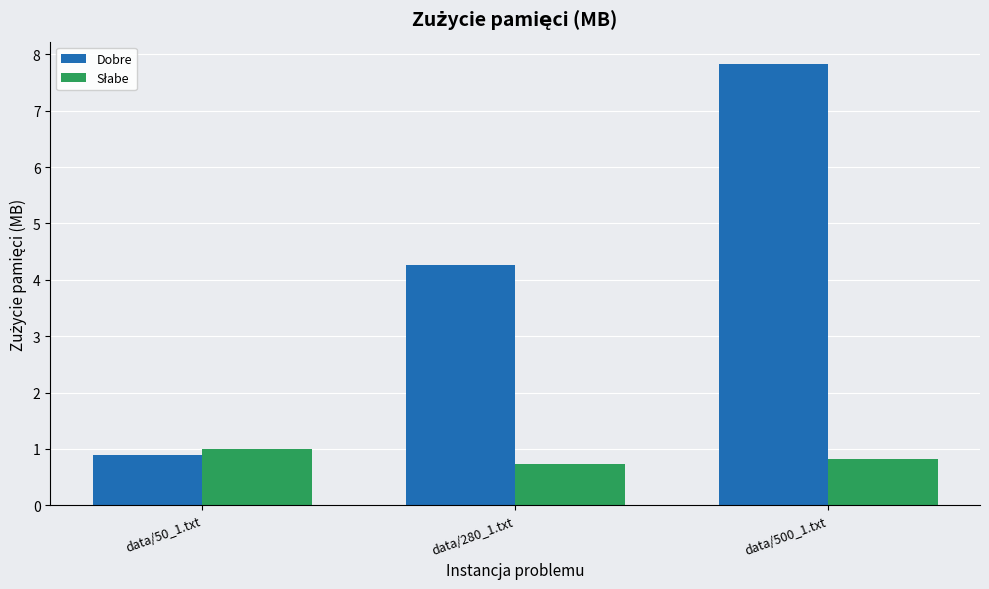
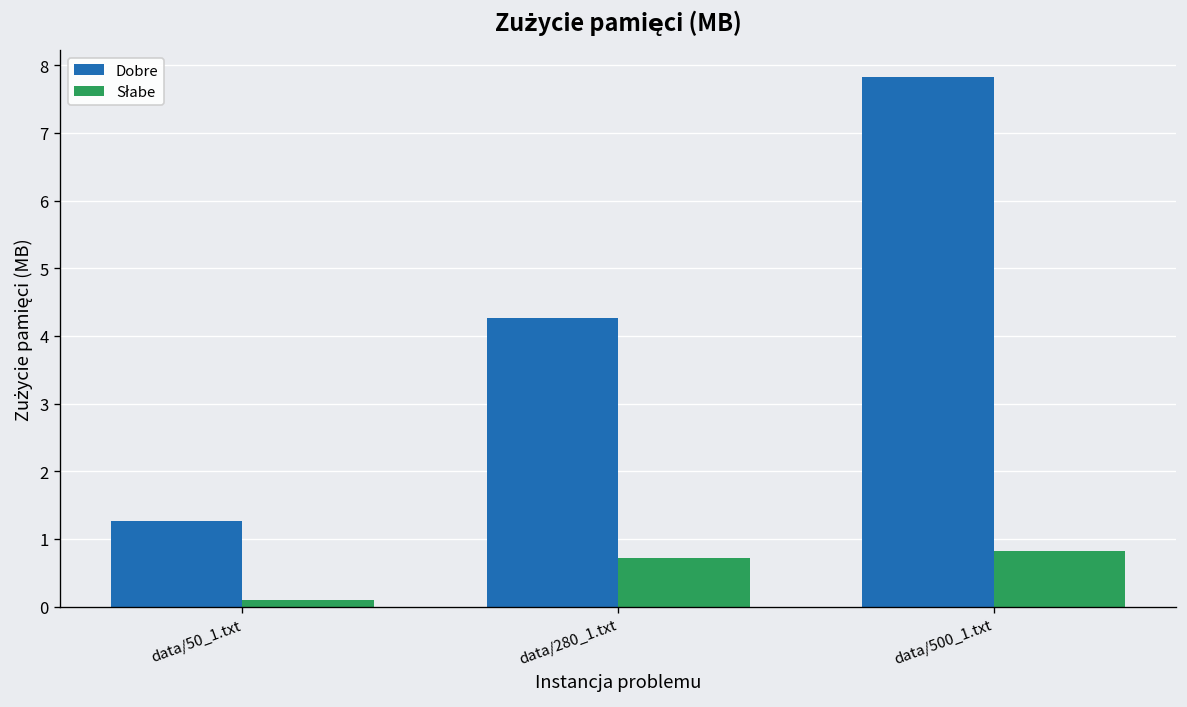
Dobre, data/50_1.txt: 0.9 -> 1.3
Słabe, data/50_1.txt: 1.0 -> 0.1
